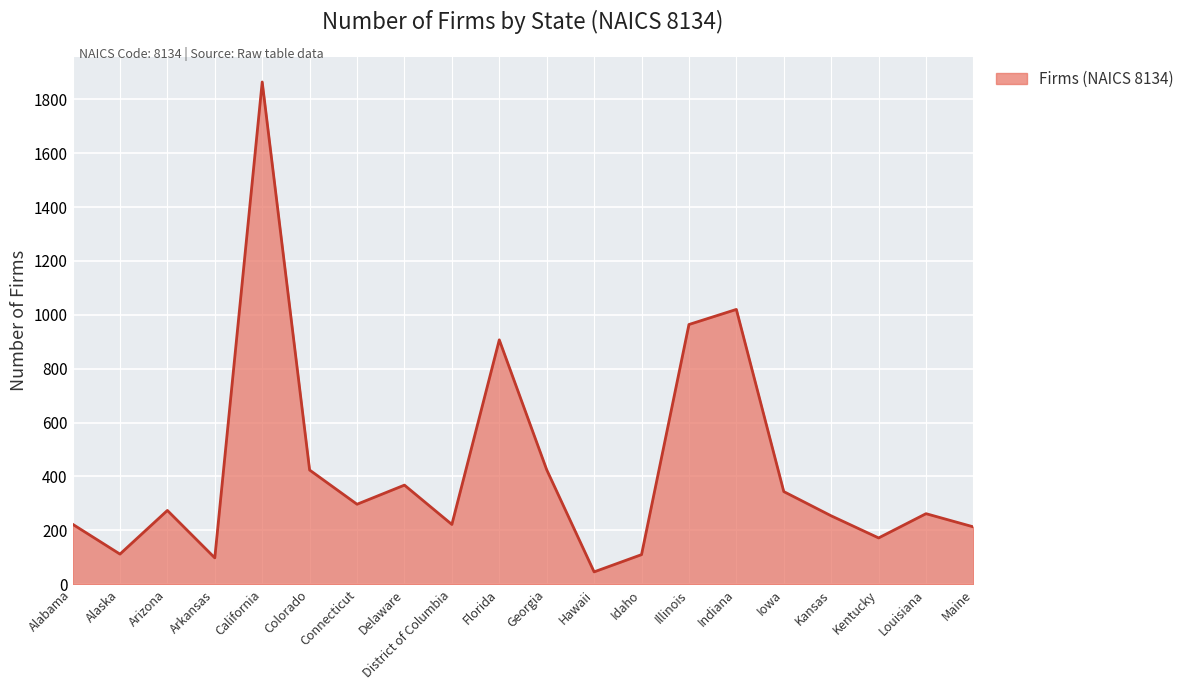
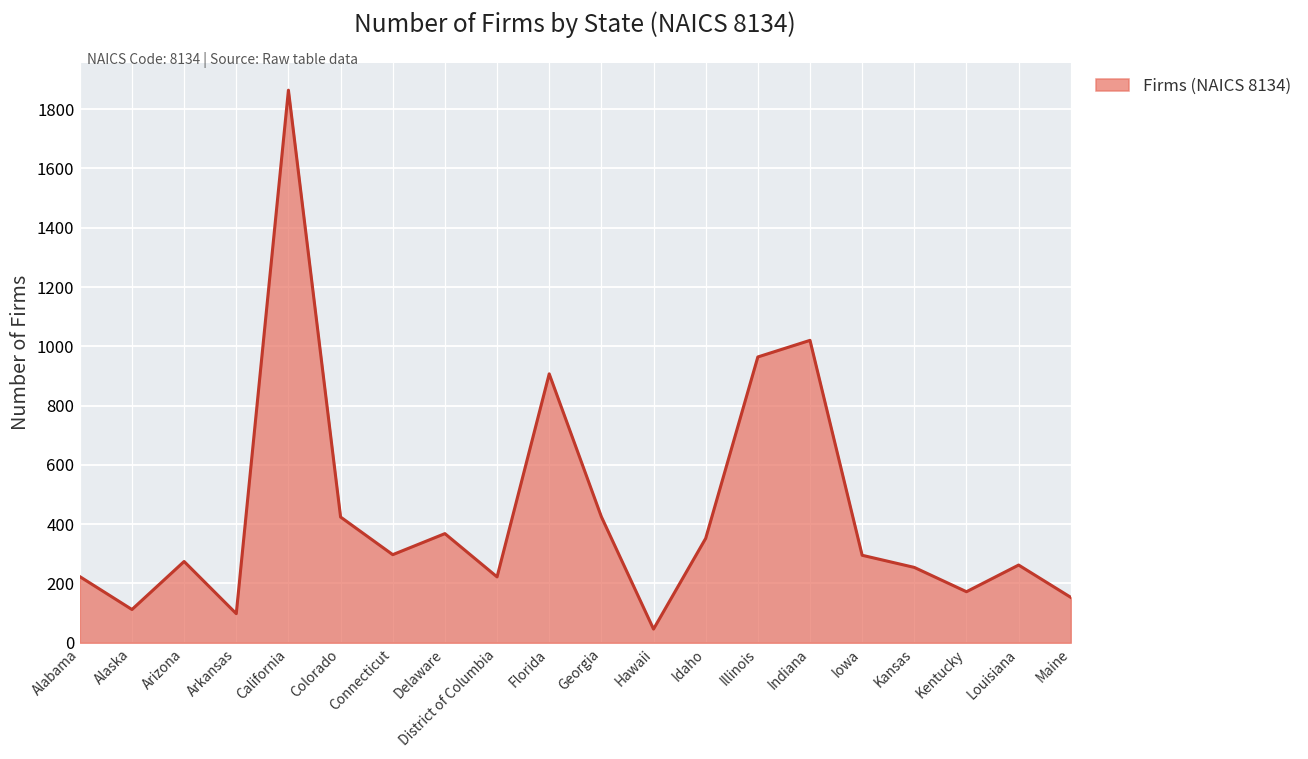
Idaho: 110 -> 350
Iowa: 340 -> 300
Maine: 210 -> 150
